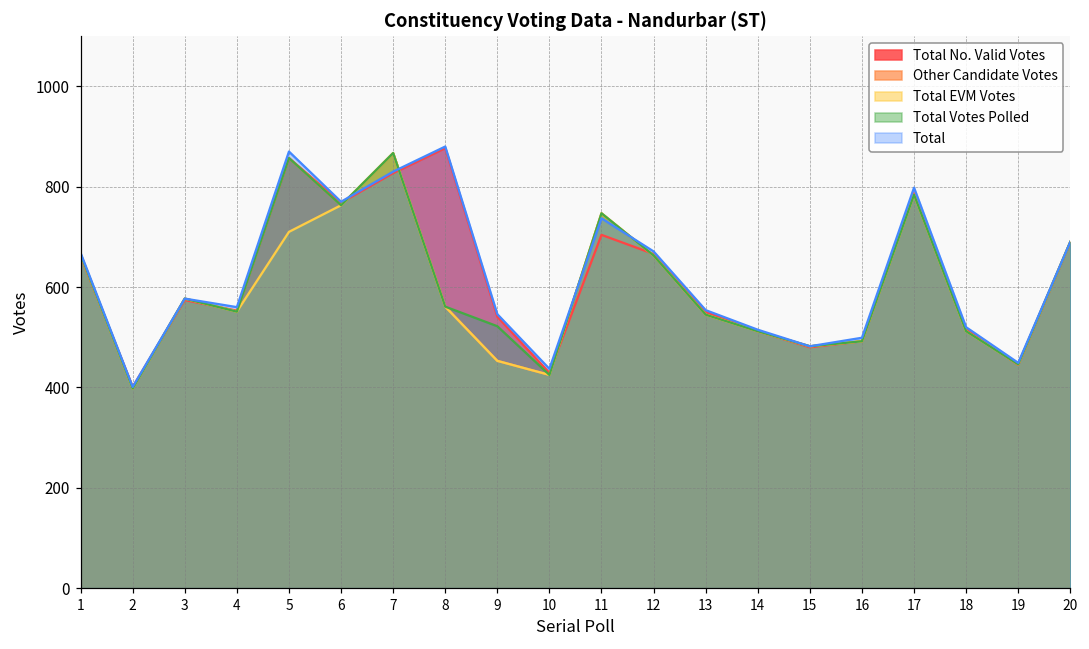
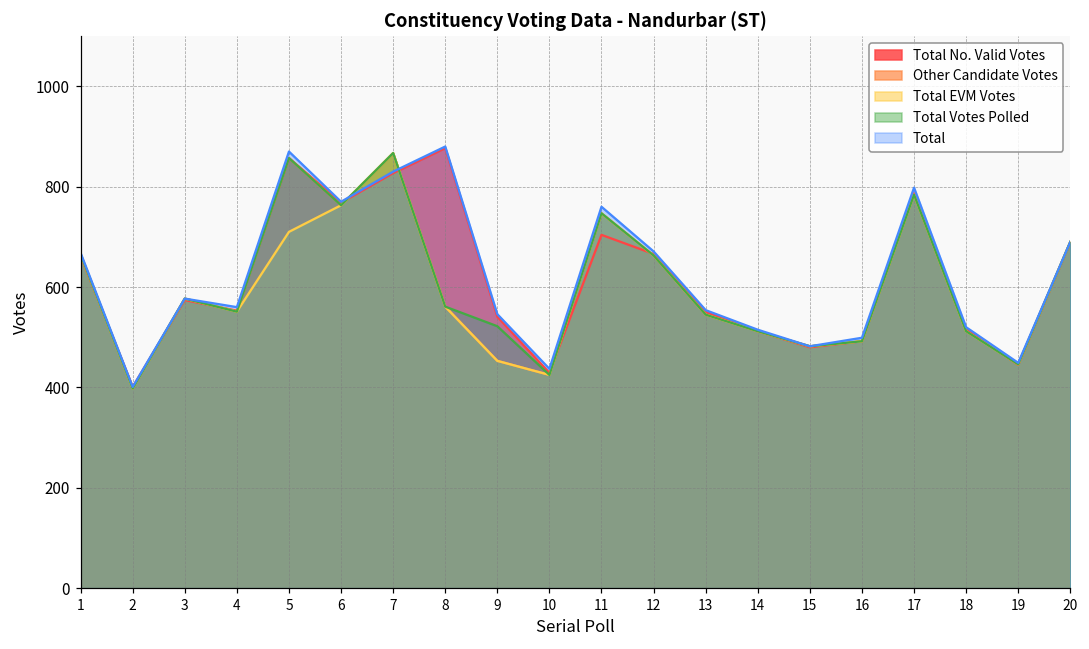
Total, 11: 740 -> 760
